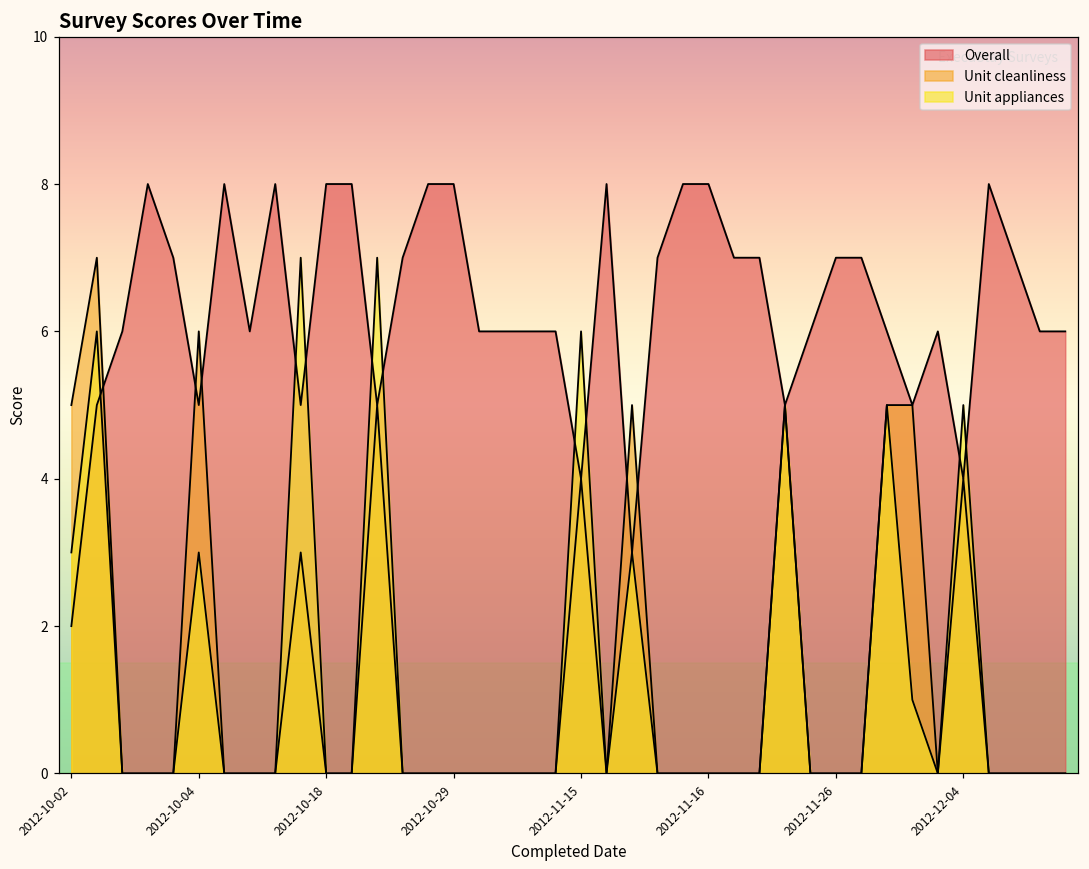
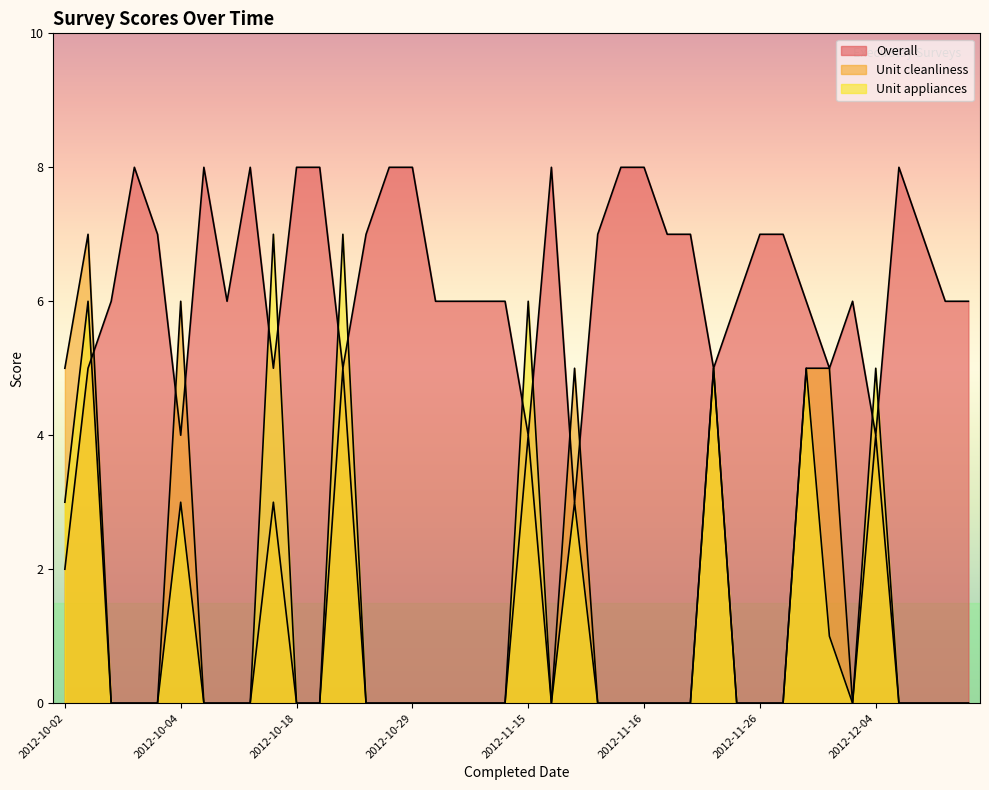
Overall, 2012-10-04: 5 -> 4
